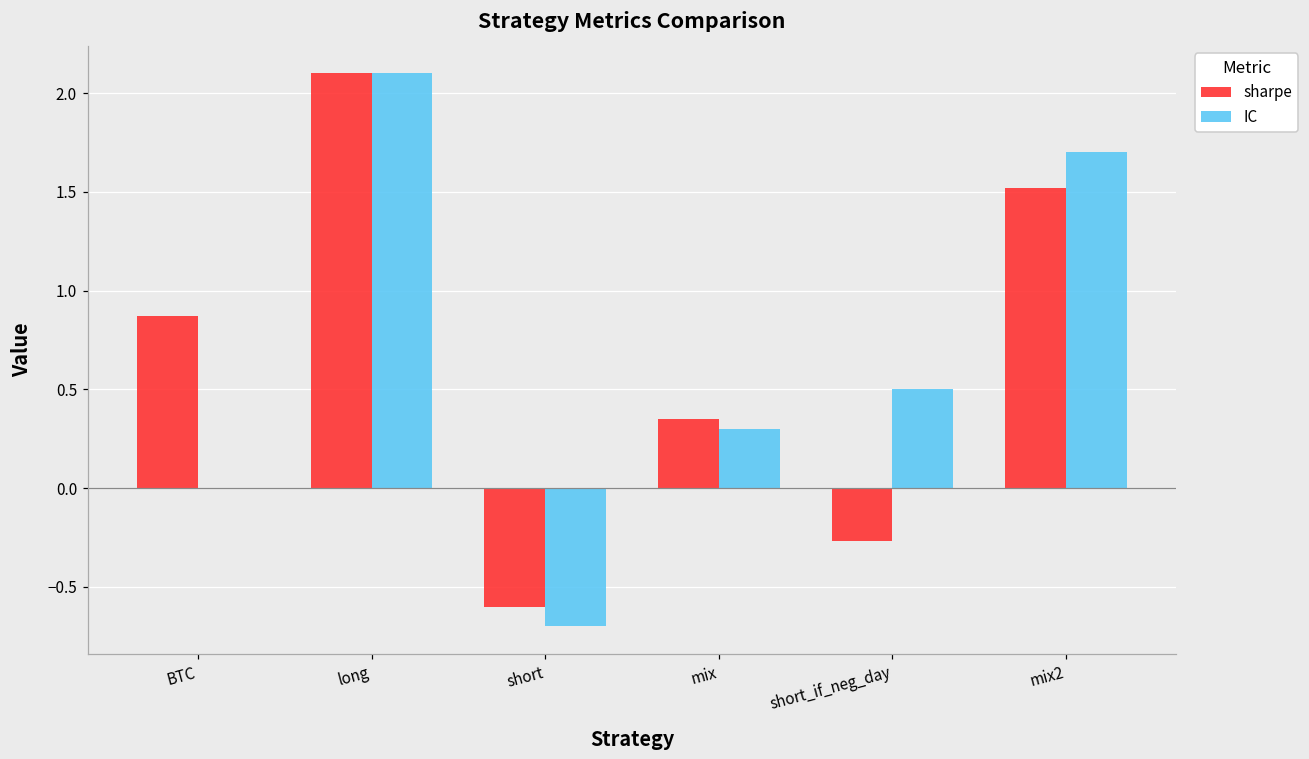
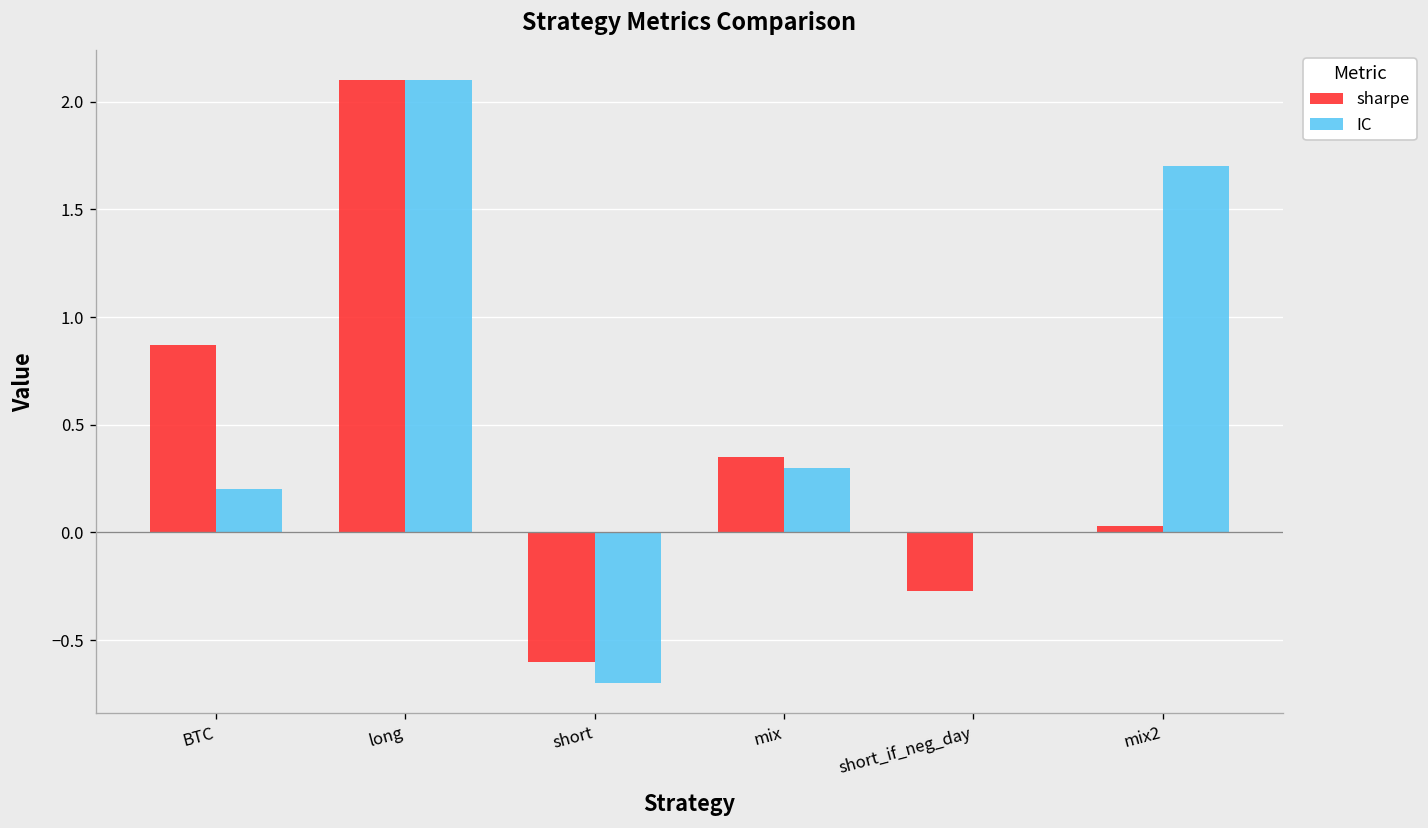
IC, BTC: 0.0 -> 0.2
IC, short_if_neg_day: 0.5 -> 0.0
sharpe, mix2: 1.52 -> 0.03
